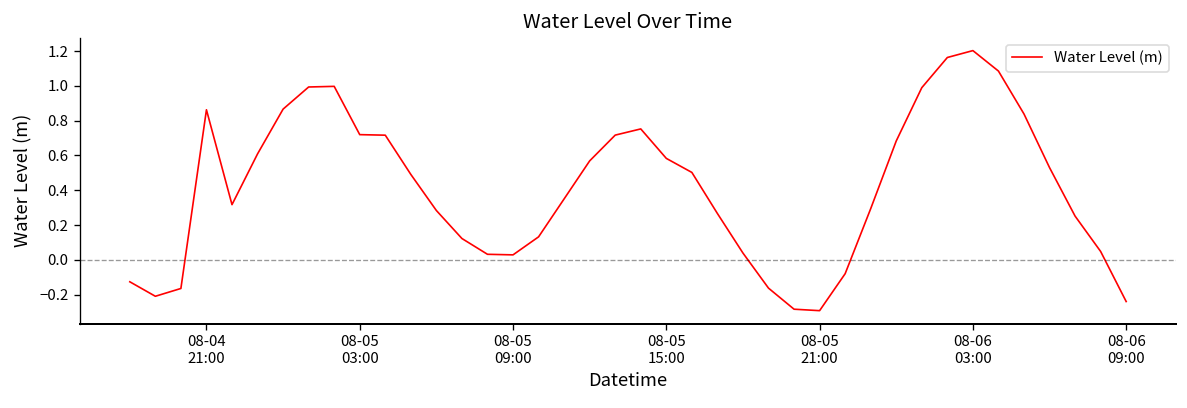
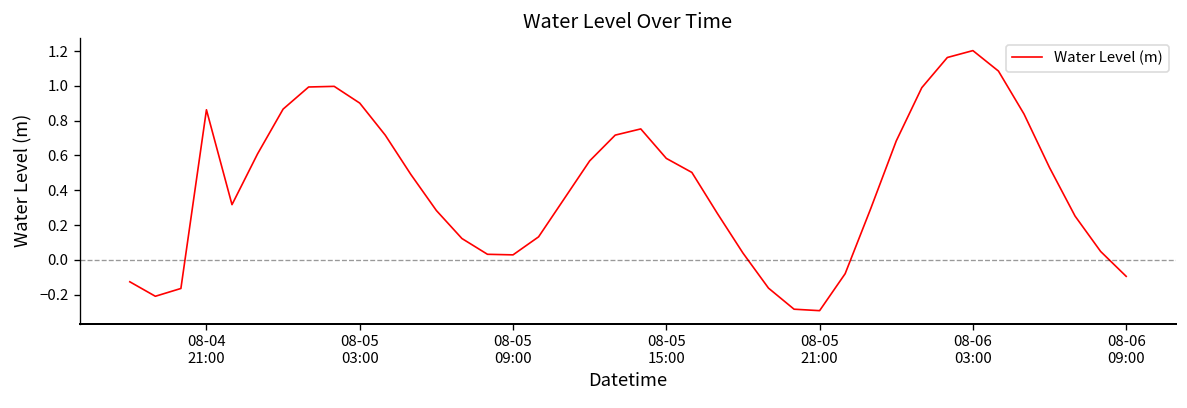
08-05 03:00: 0.72 -> 0.90
08-06 09:00: -0.24 -> -0.09
